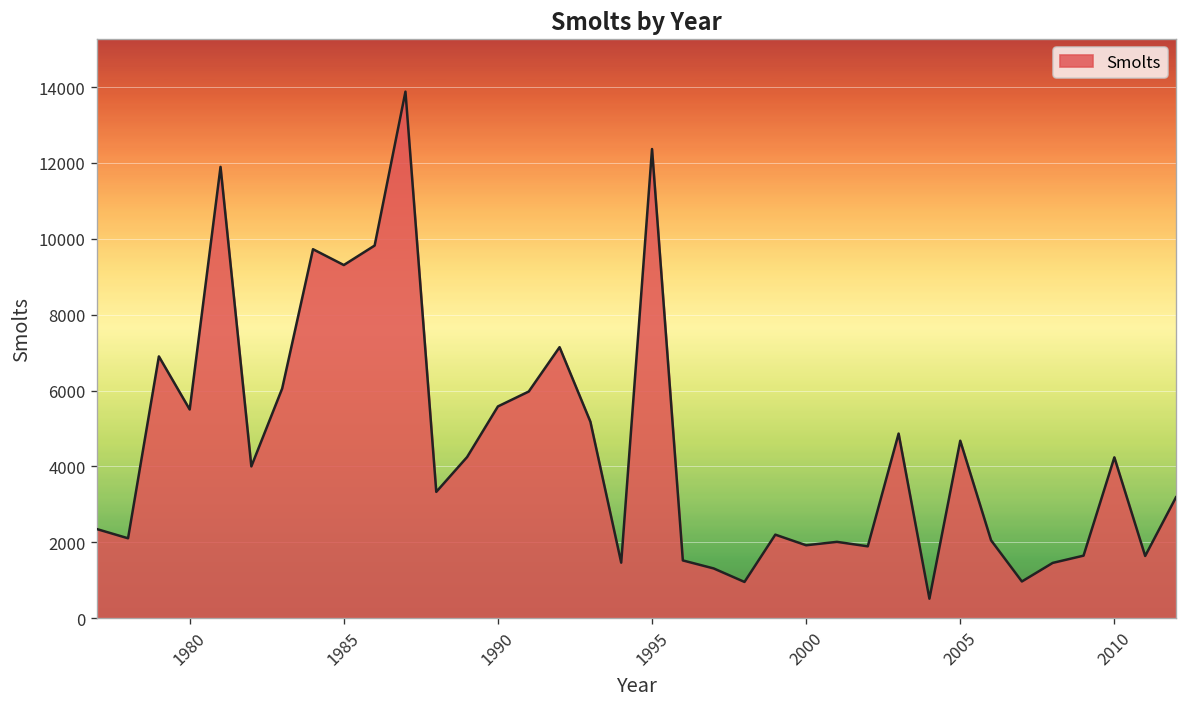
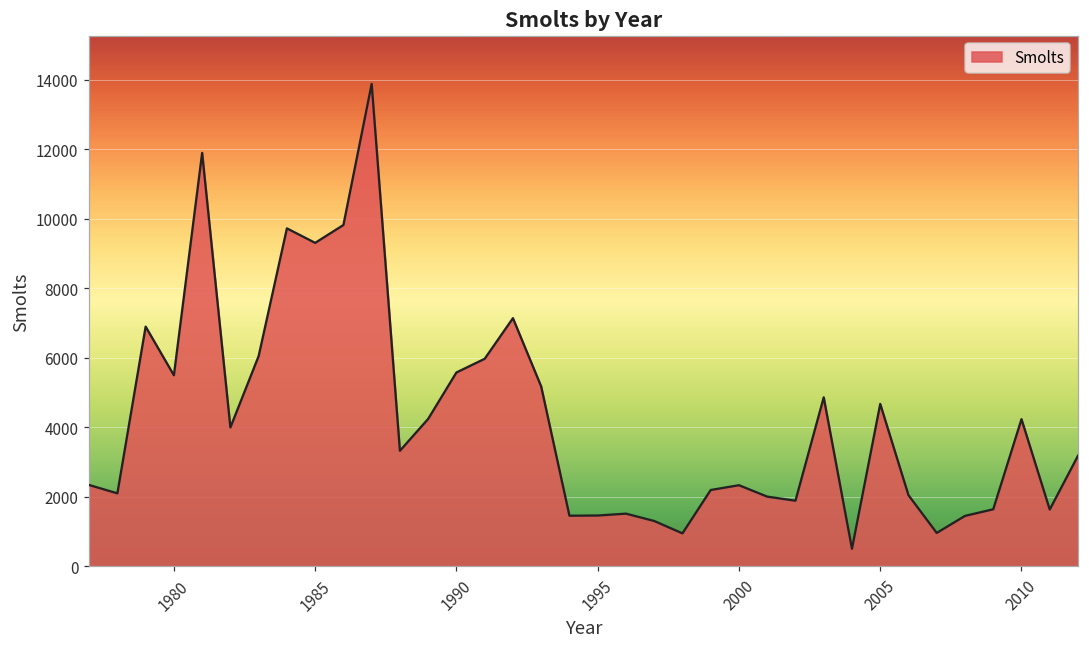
1995: 12400 -> 1500
2000: 1900 -> 2300
